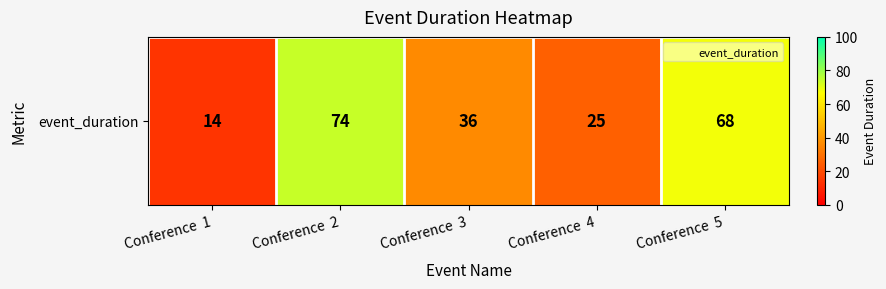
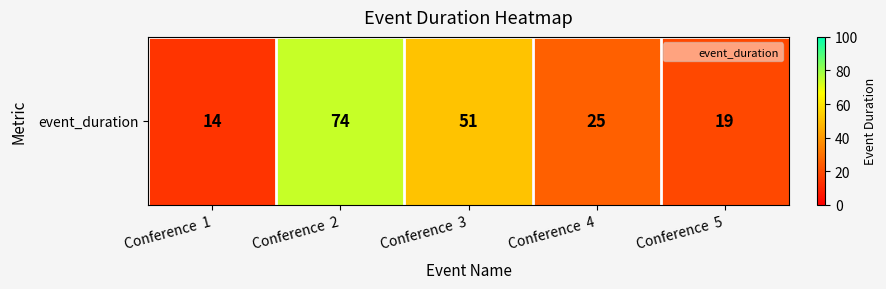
event_duration, Conference 3: 36 -> 51
event_duration, Conference 5: 68 -> 19
